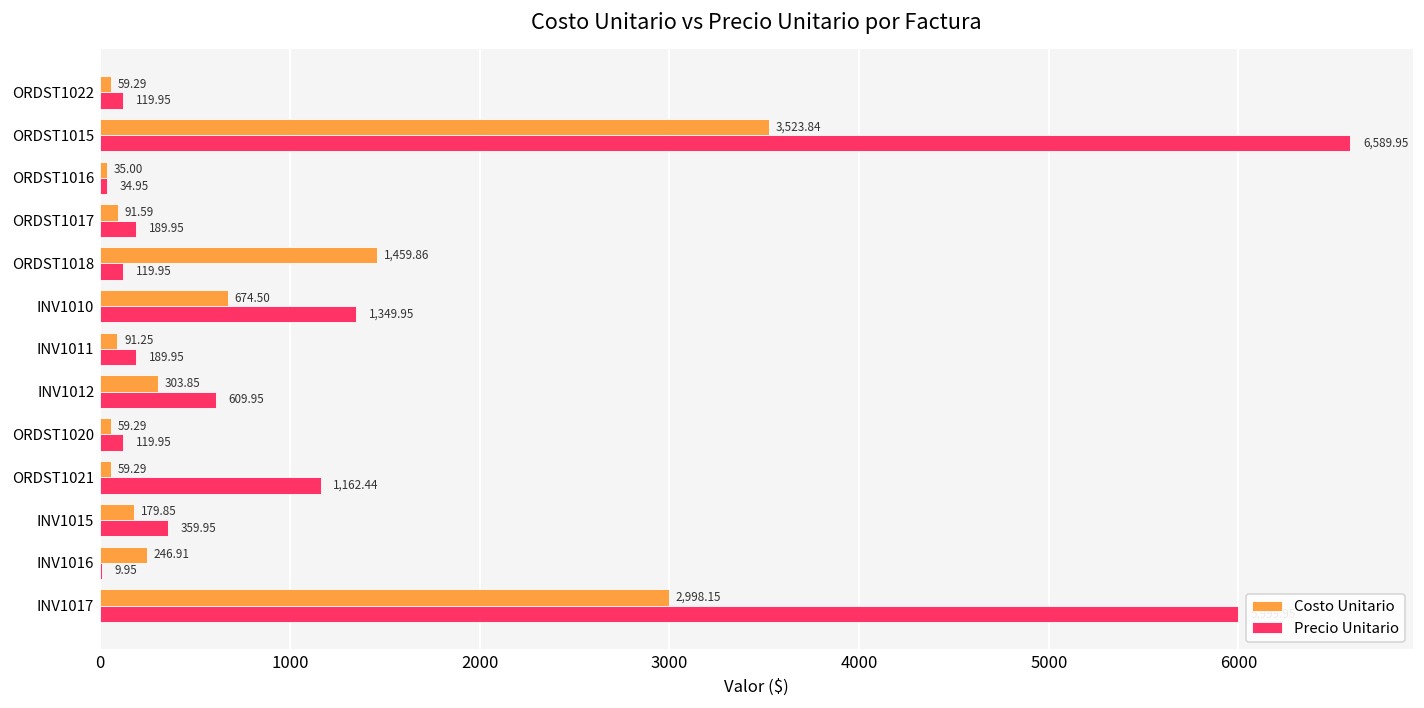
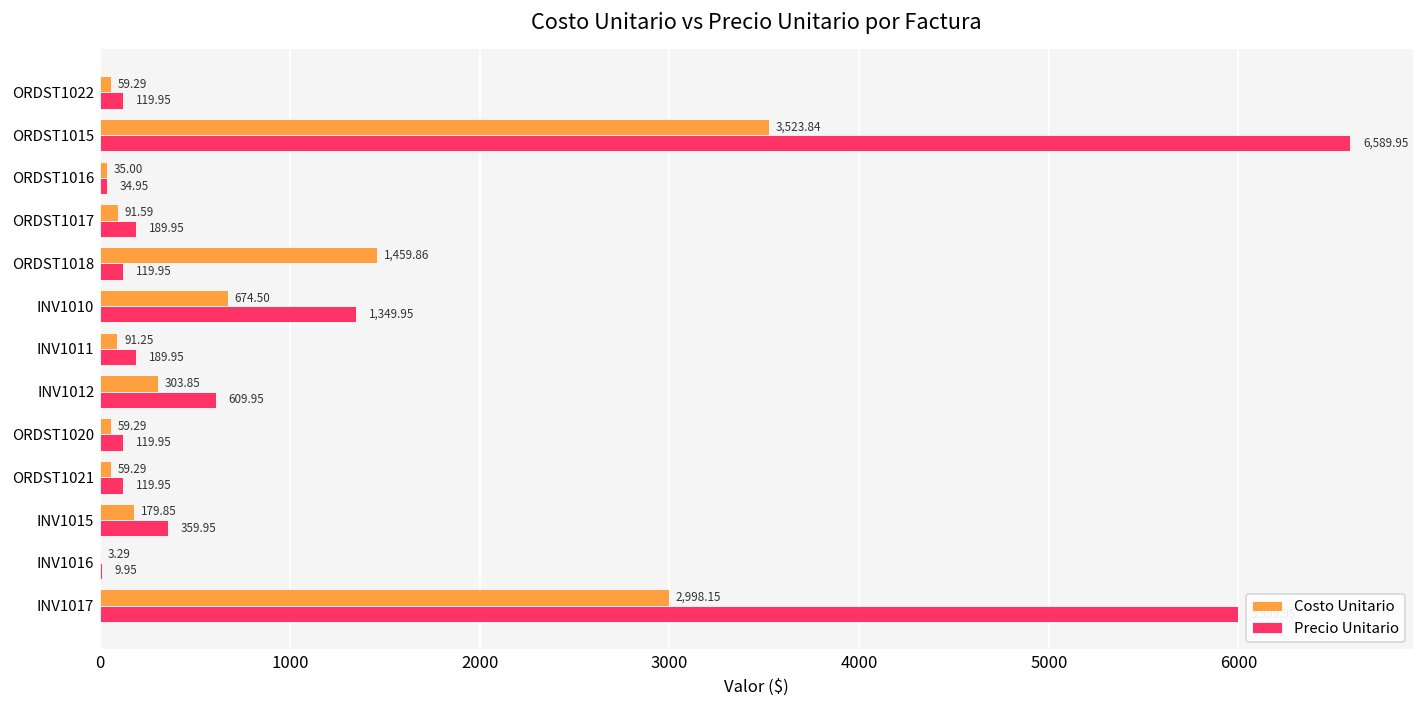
Precio Unitario, ORDST1021: 1,162.44 -> 119.95
Costo Unitario, INV1016: 246.91 -> 3.29
